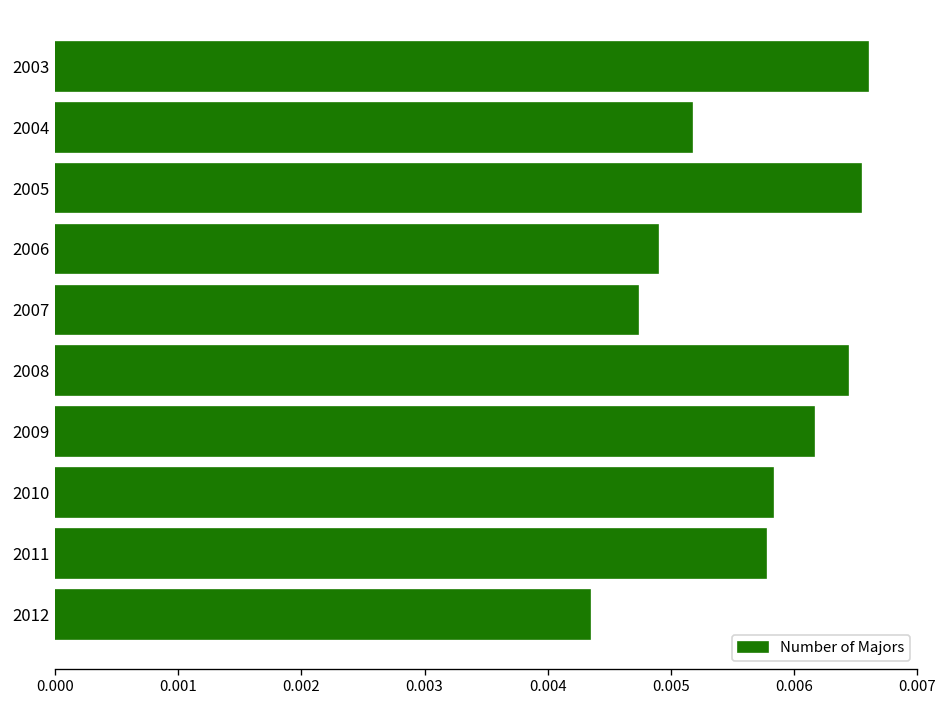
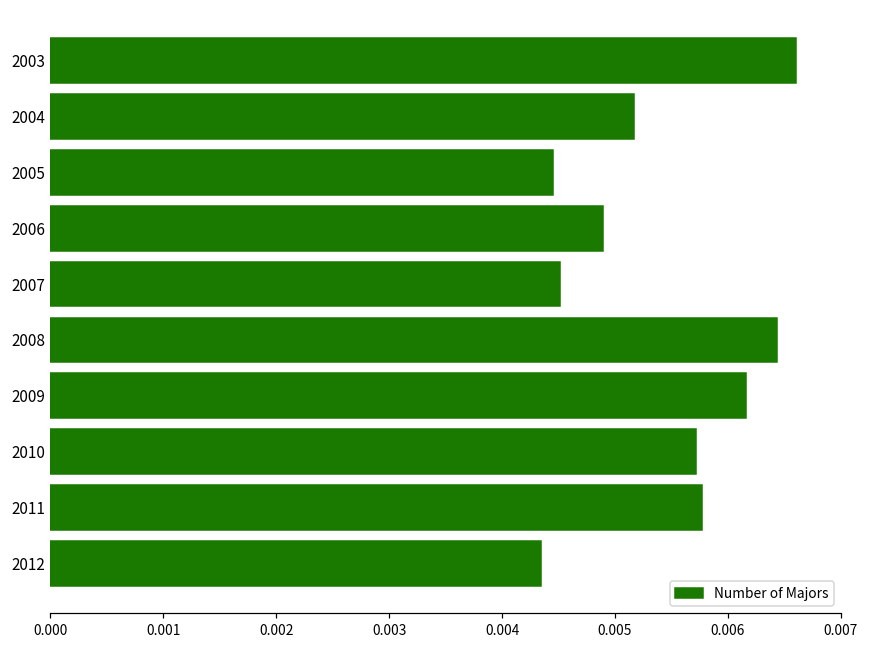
2005: 0.00655 -> 0.00446
2007: 0.00473 -> 0.00451
2010: 0.00583 -> 0.00572
